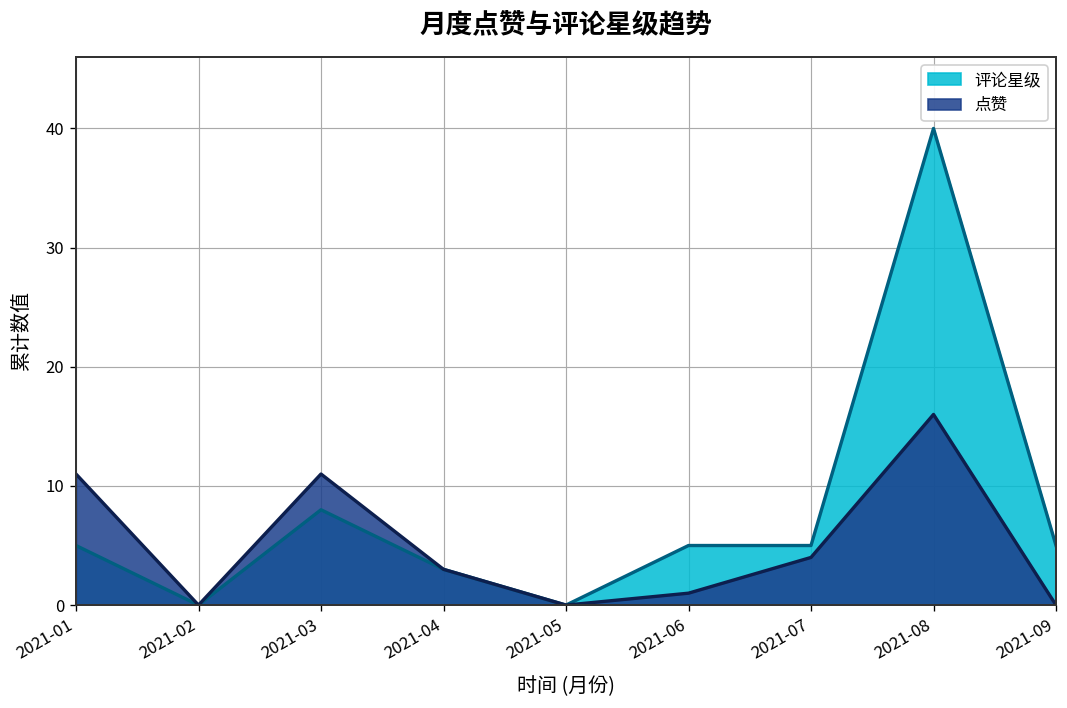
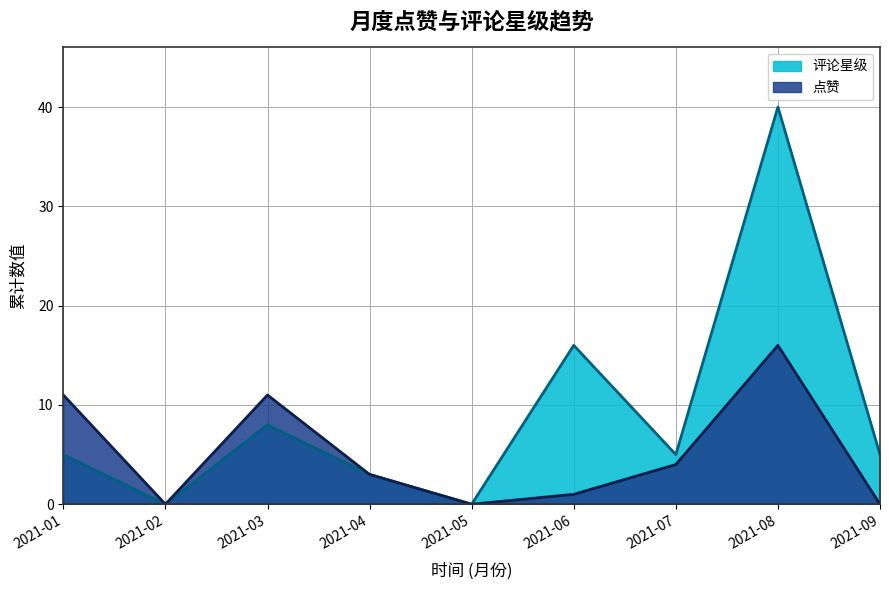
评论星级, 2021-06: 5 -> 16
